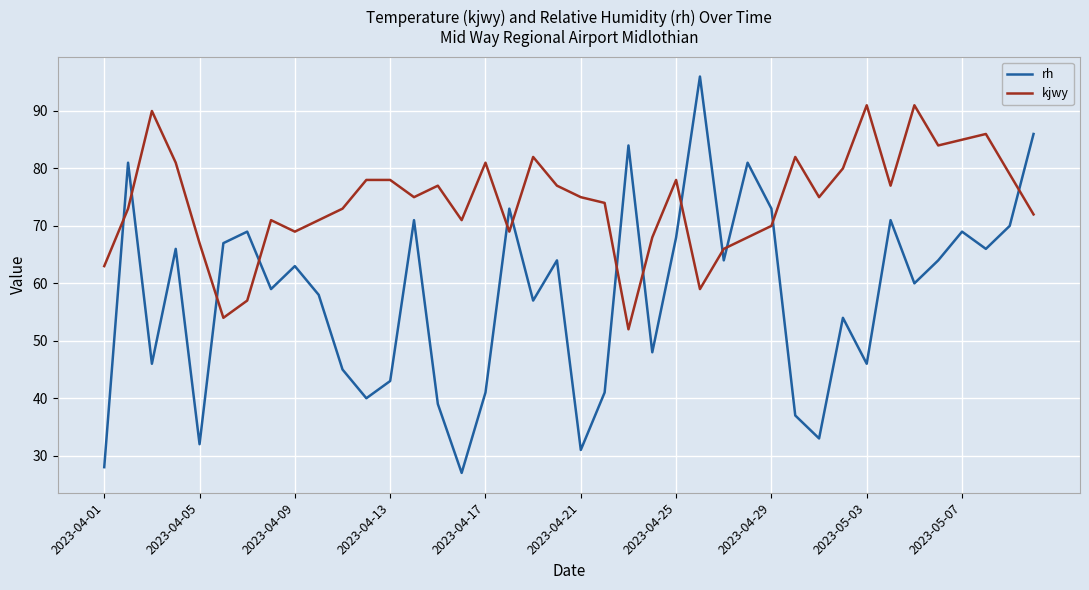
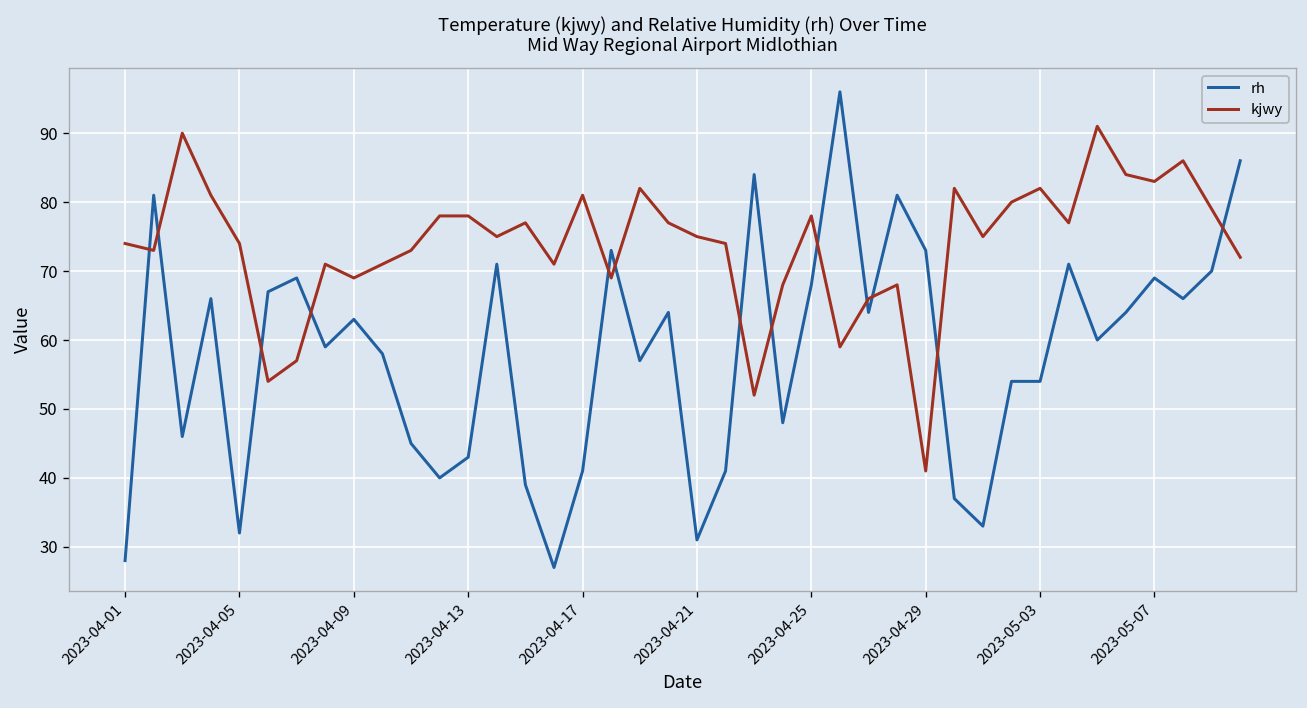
kjwy, 2023-04-01: 63 -> 74
kjwy, 2023-04-05: 67 -> 74
kjwy, 2023-04-29: 70 -> 41
rh, 2023-05-03: 46 -> 54
kjwy, 2023-05-03: 91 -> 82
kjwy, 2023-05-07: 85 -> 83
